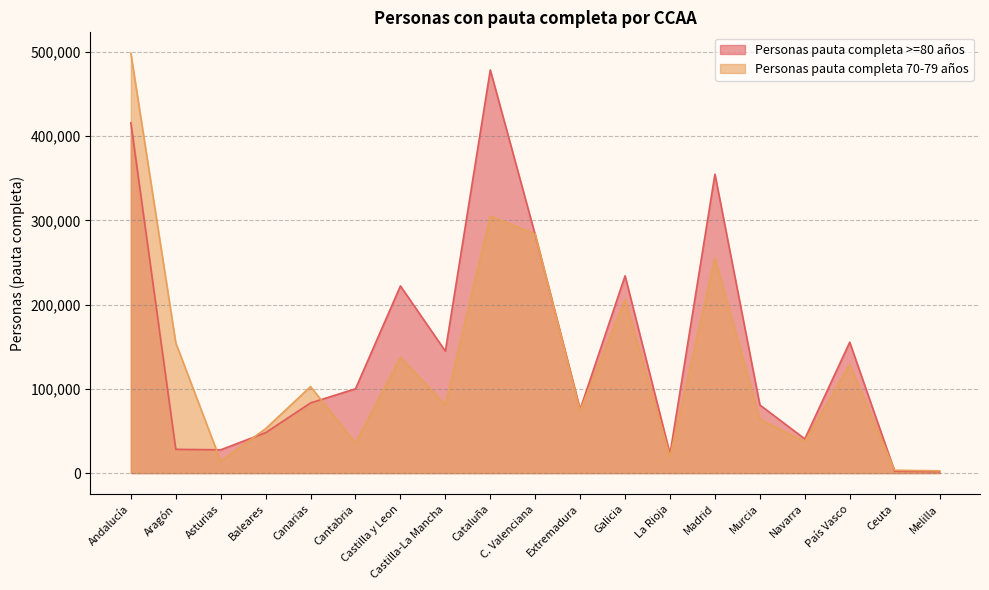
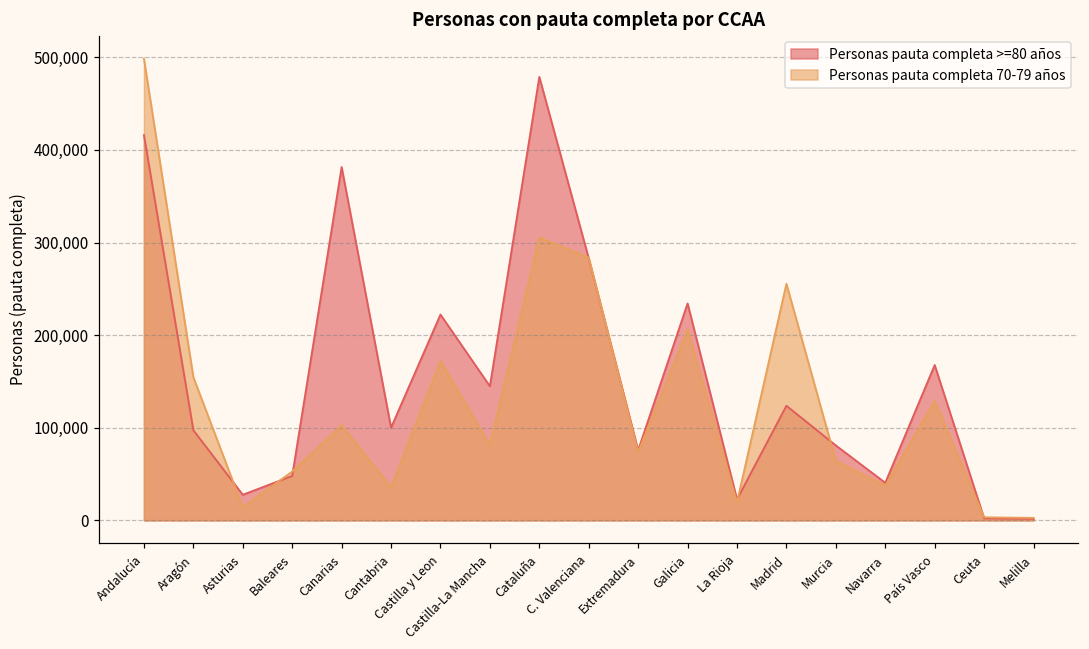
Personas pauta completa >=80 años, Aragón: 30,000 -> 100,000
Personas pauta completa >=80 años, Canarias: 80,000 -> 380,000
Personas pauta completa 70-79 años, Castilla y Leon: 140,000 -> 170,000
Personas pauta completa >=80 años, Madrid: 350,000 -> 120,000
Personas pauta completa >=80 años, País Vasco: 160,000 -> 170,000
